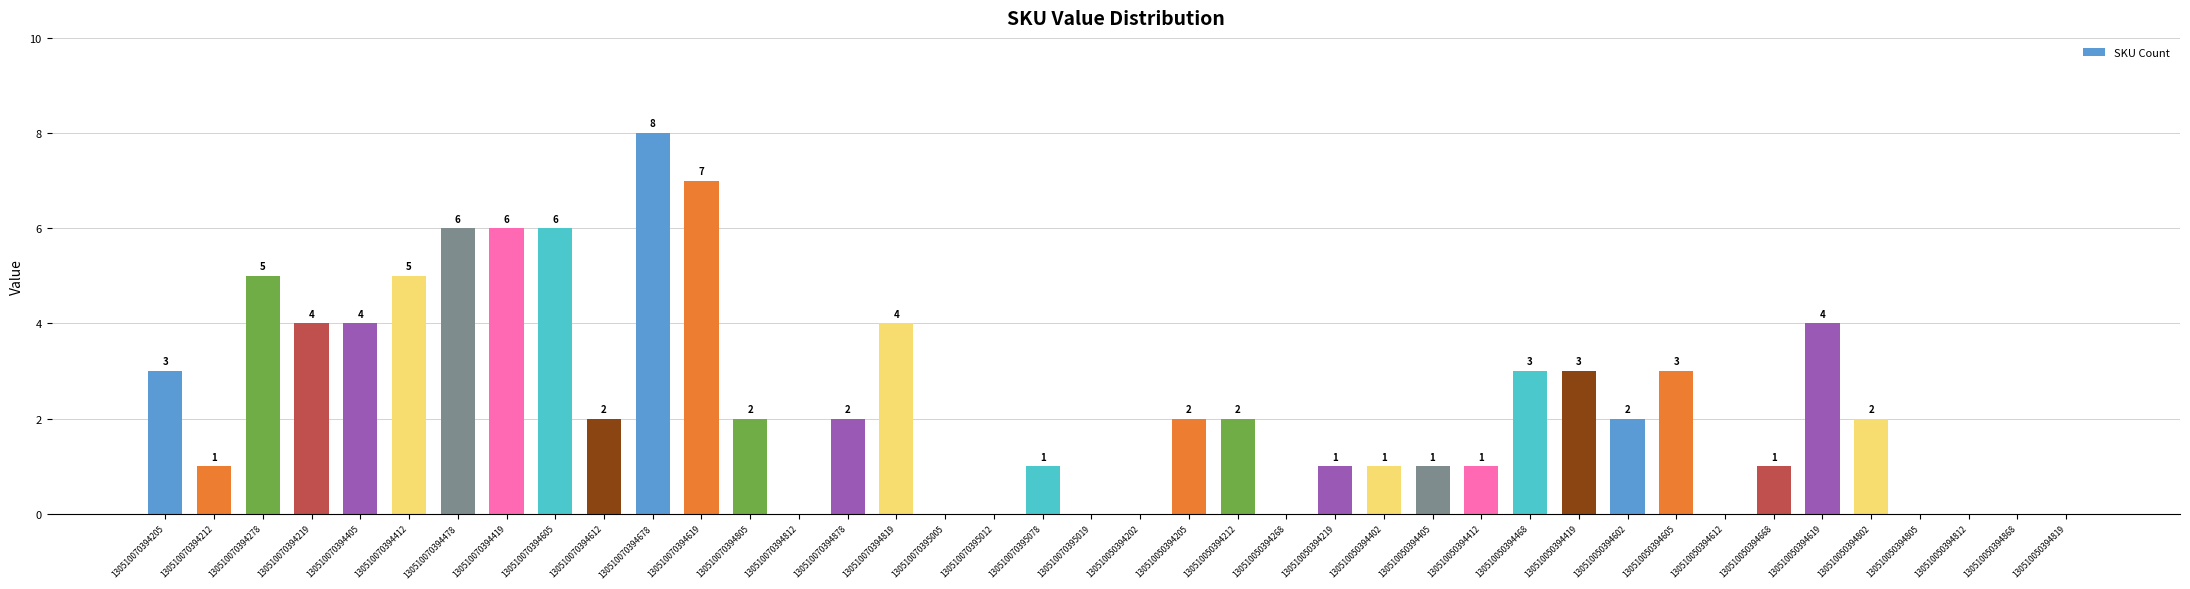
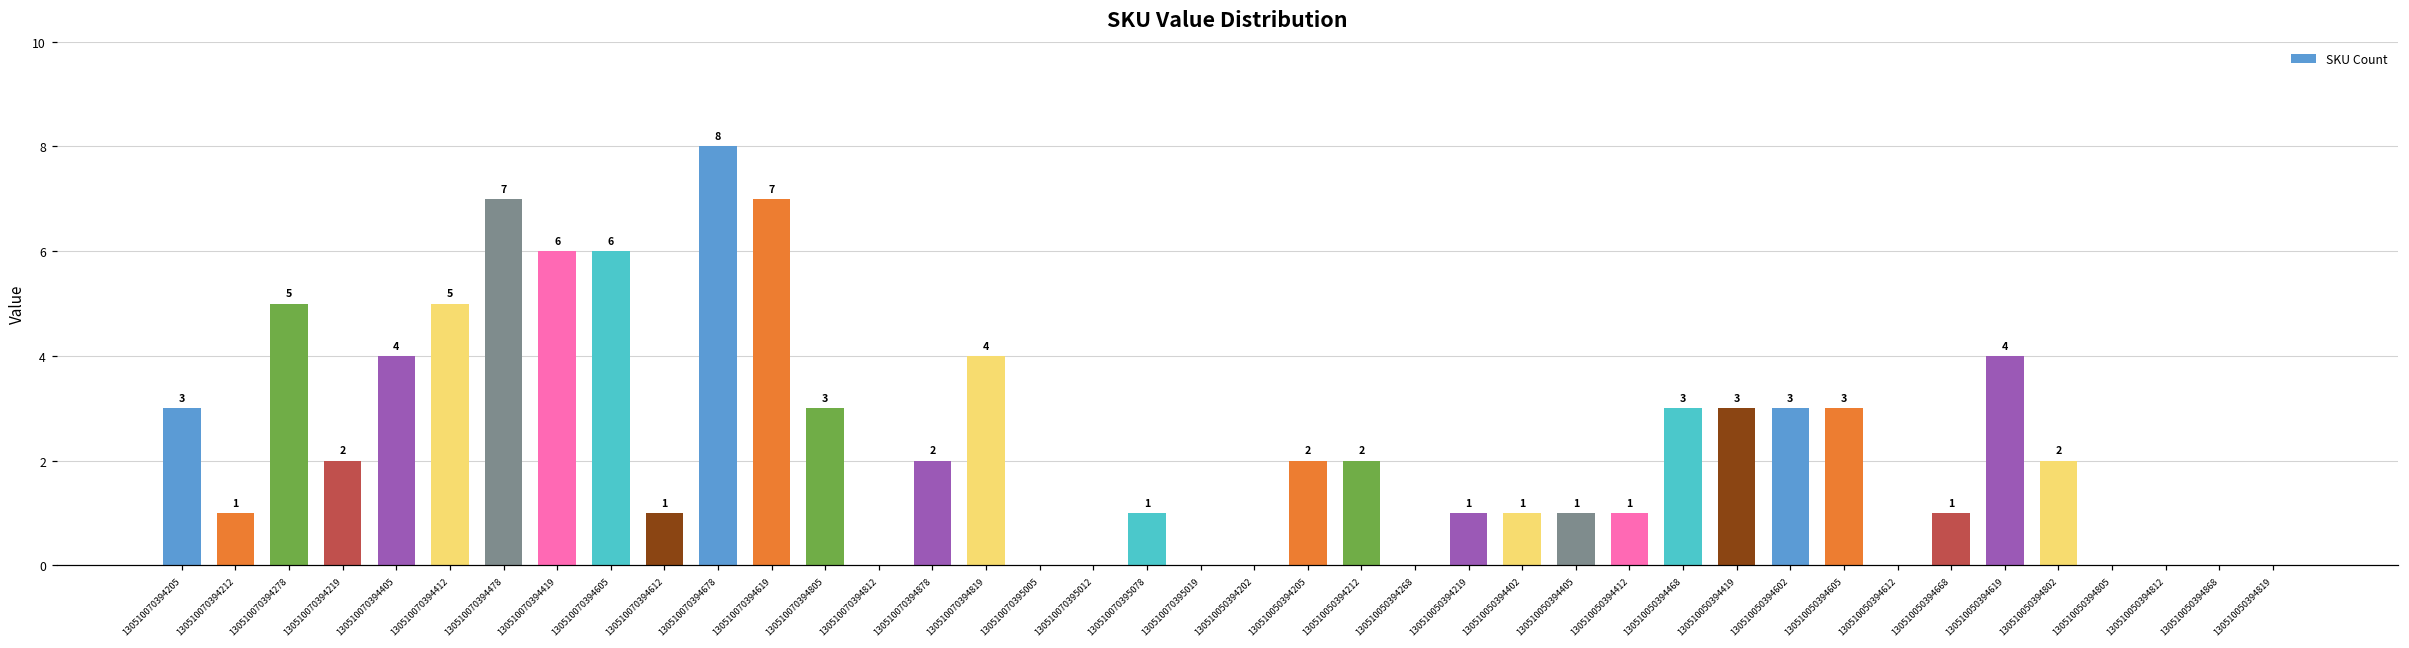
130510070394219: 4 -> 2
130510070394478: 6 -> 7
130510070394612: 2 -> 1
130510070394805: 2 -> 3
130510050394602: 2 -> 3
